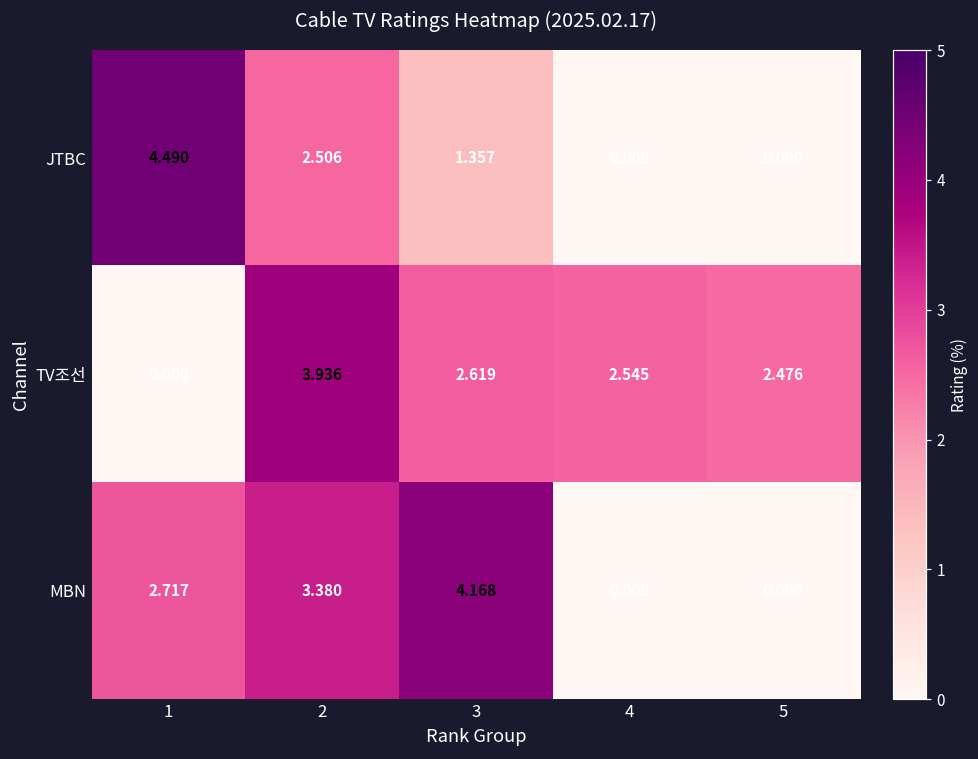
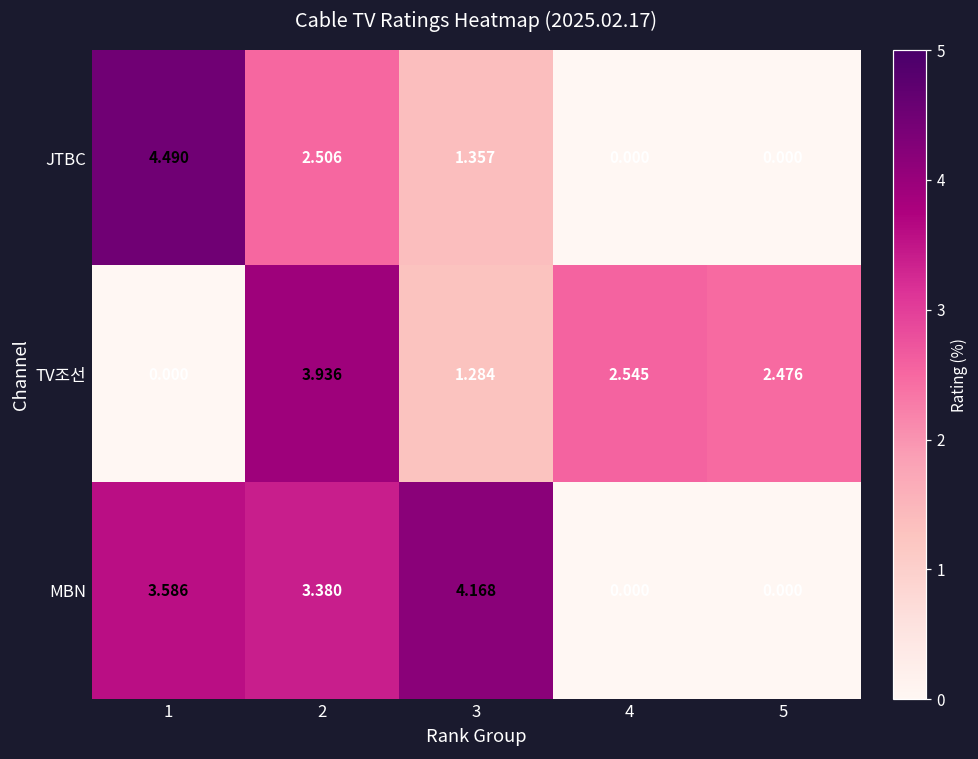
TV조선, 3: 2.619 -> 1.284
MBN, 1: 2.717 -> 3.586
